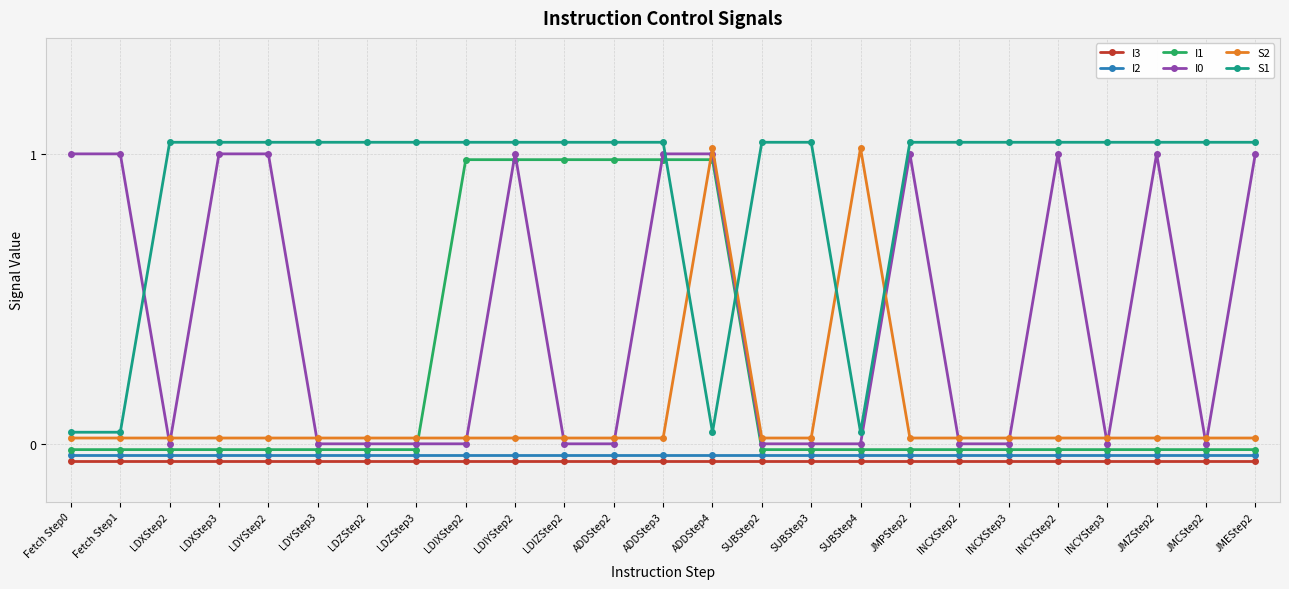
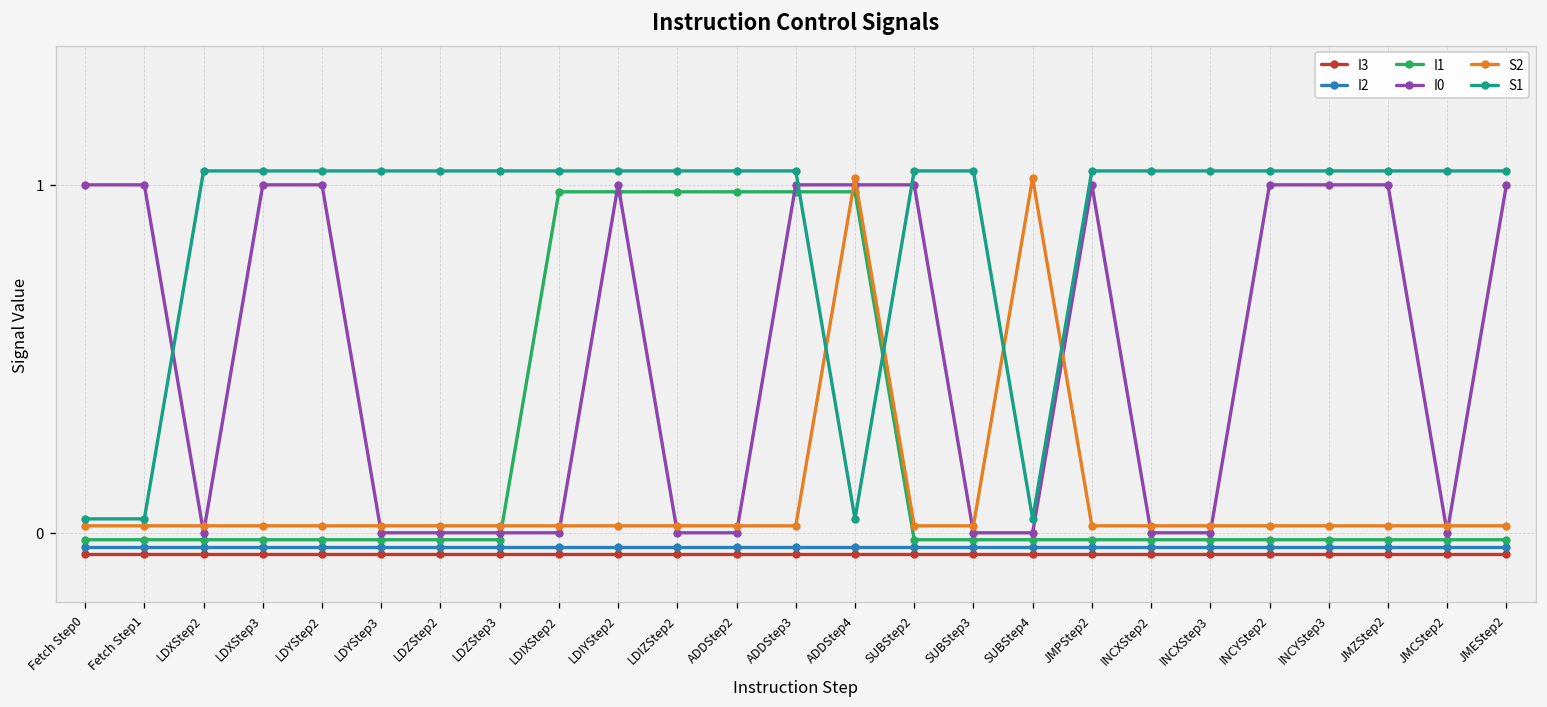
I0, SUBStep2: 0 -> 1
I0, INCYStep3: 0 -> 1
